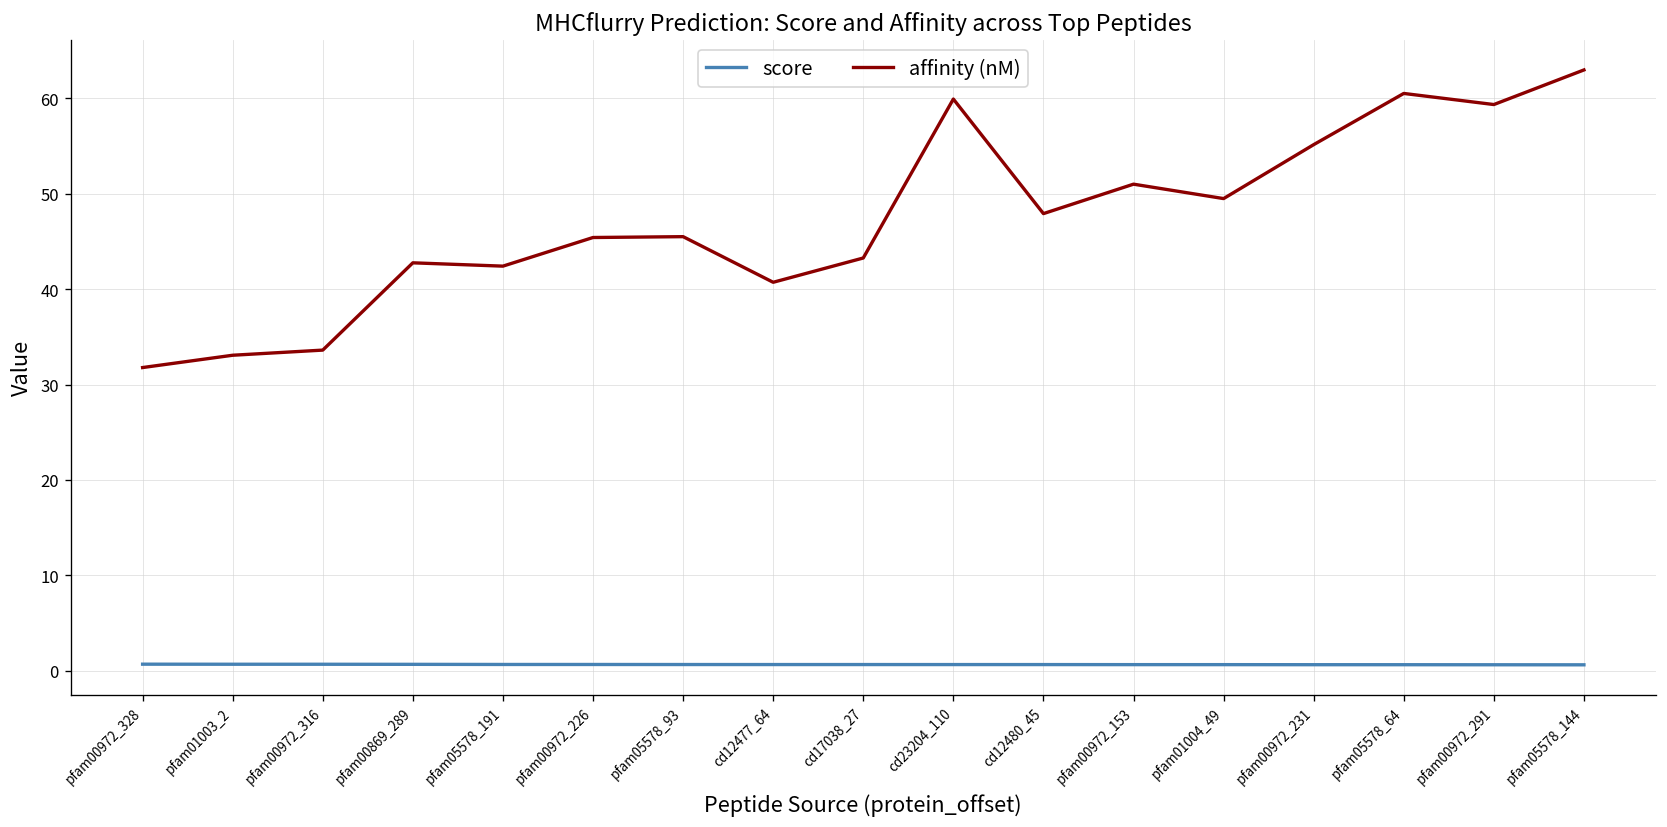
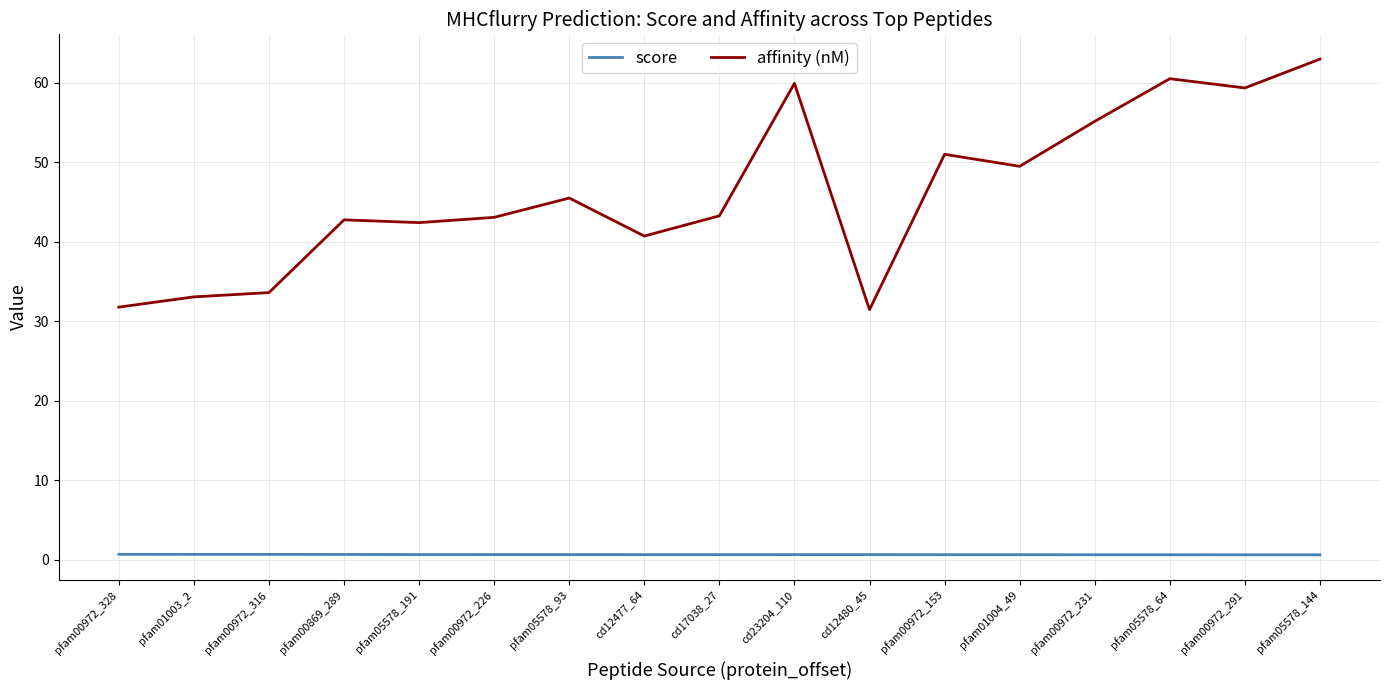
affinity (nM), pfam00972_226: 45 -> 43
affinity (nM), cd12480_45: 48 -> 31
